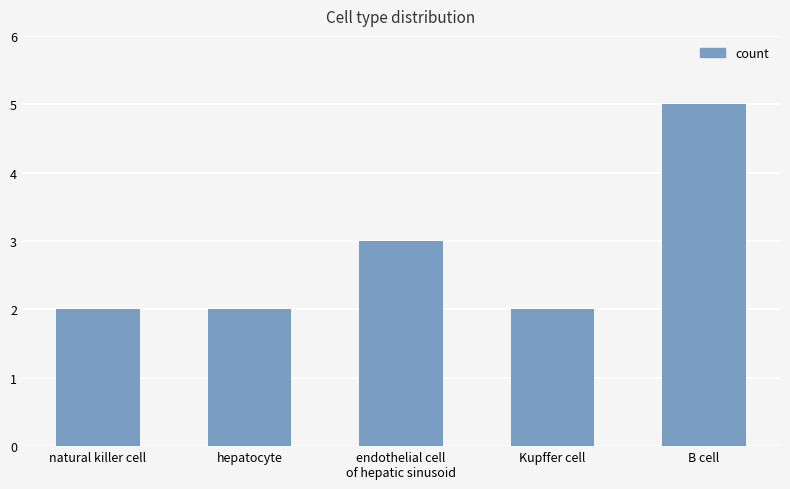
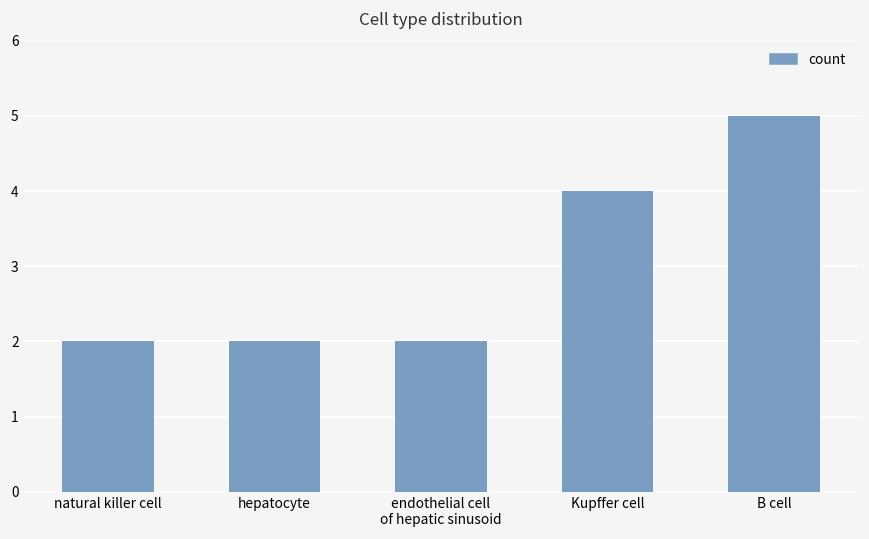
endothelial cell of hepatic sinusoid: 3 -> 2
Kupffer cell: 2 -> 4
